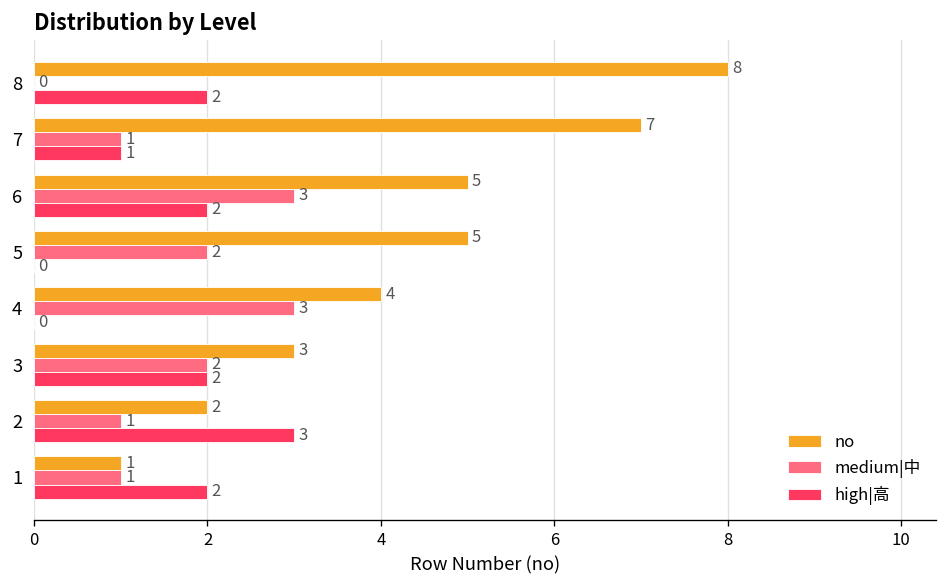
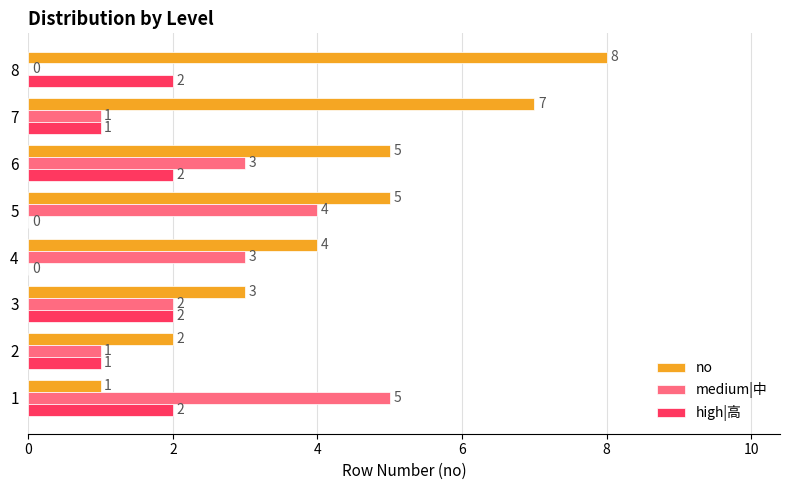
medium|中, 5: 2 -> 4
high|高, 2: 3 -> 1
medium|中, 1: 1 -> 5
